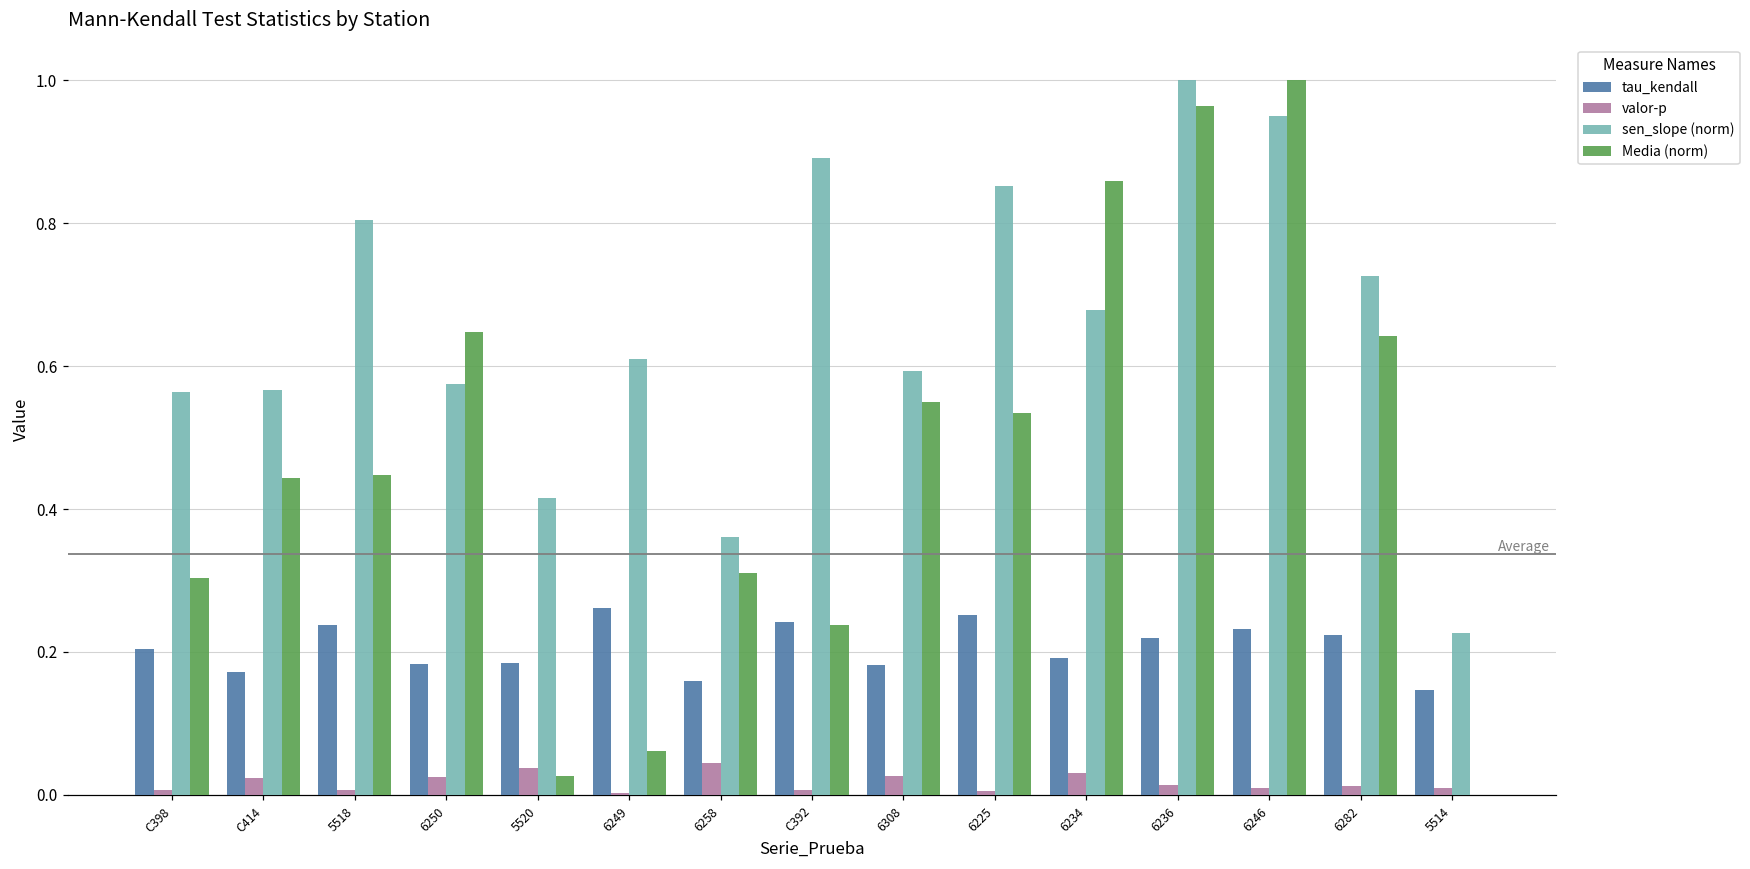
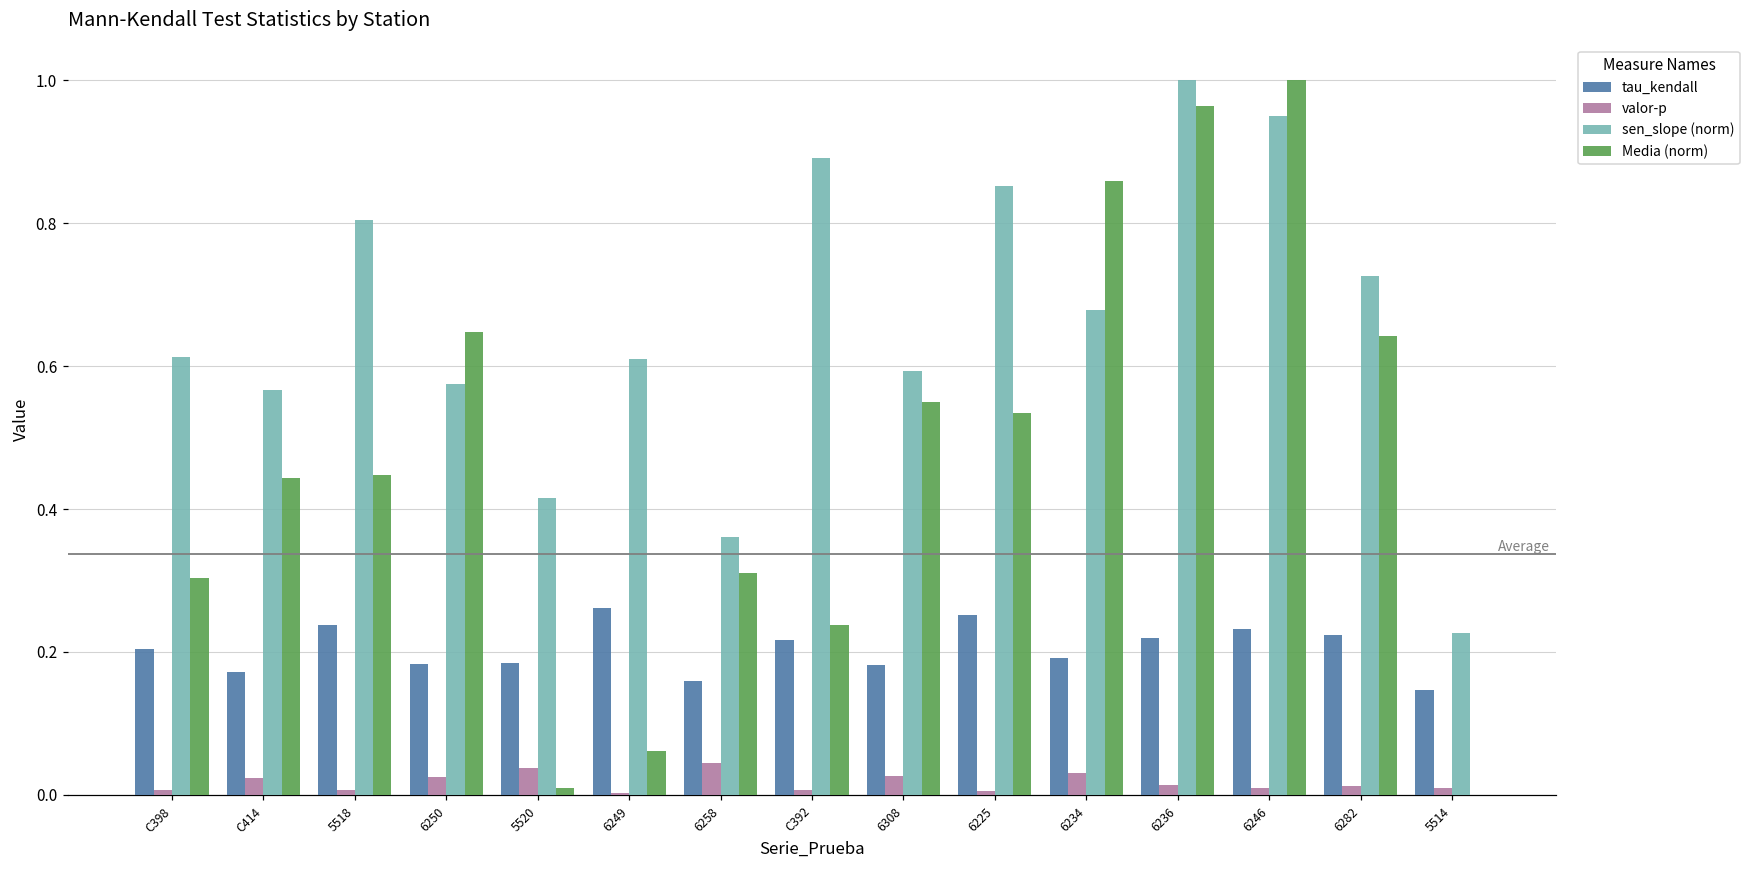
sen_slope (norm), C398: 0.56 -> 0.61
Media (norm), 5520: 0.03 -> 0.01
tau_kendall, C392: 0.24 -> 0.22
